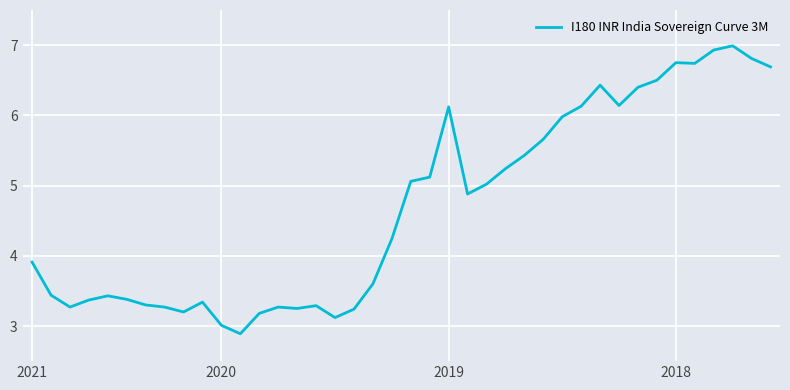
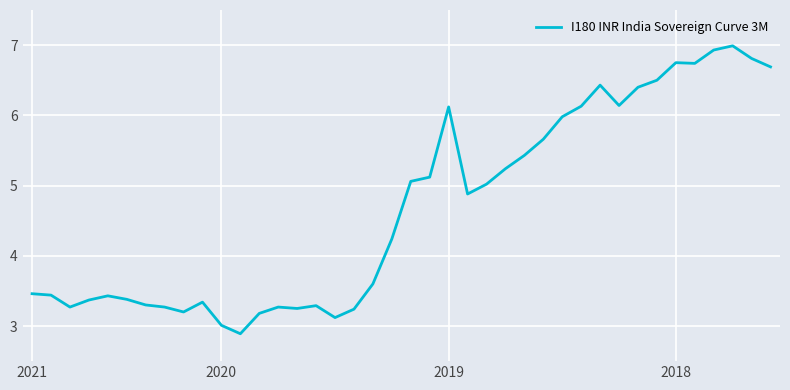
2021: 3.9 -> 3.5
